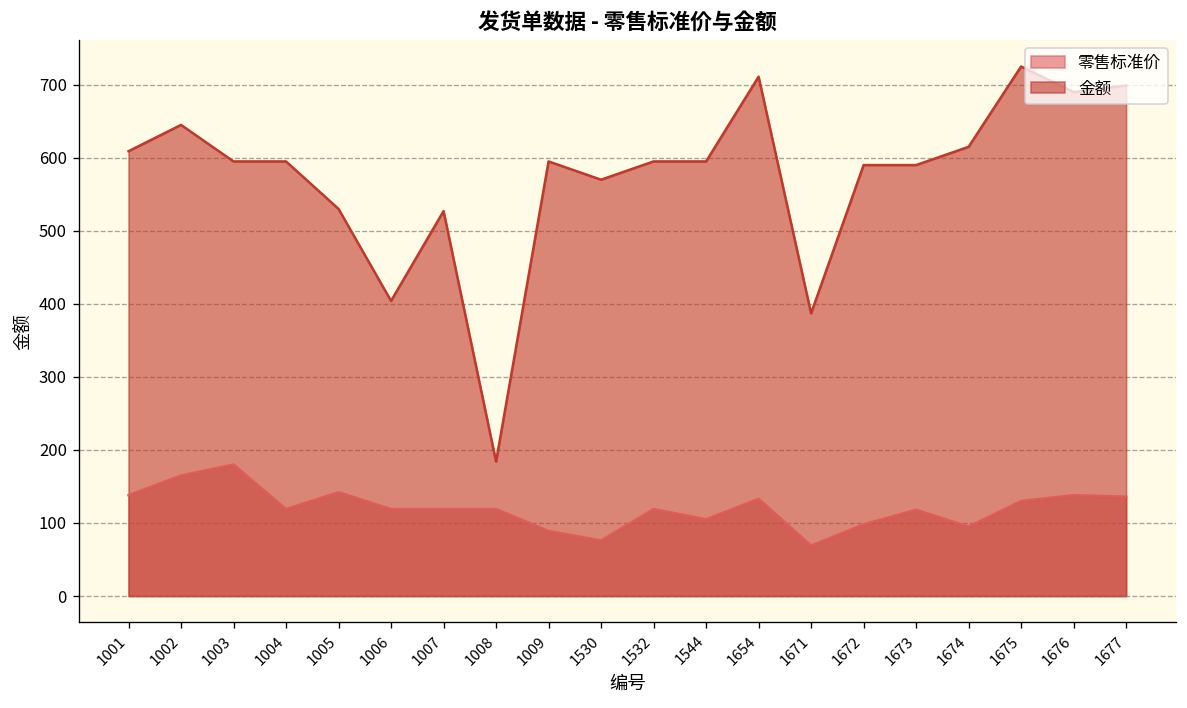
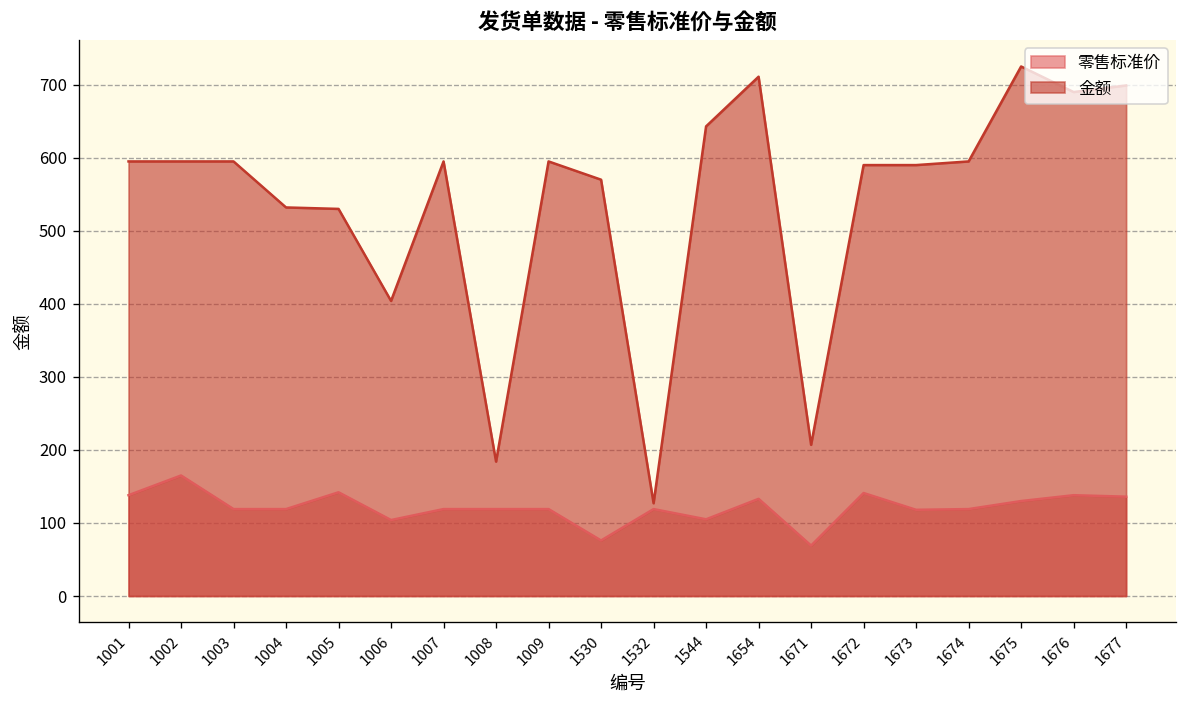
金额, 1001: 610 -> 600
金额, 1002: 650 -> 600
零售标准价, 1003: 180 -> 120
金额, 1004: 600 -> 530
零售标准价, 1006: 120 -> 100
金额, 1007: 530 -> 600
零售标准价, 1009: 90 -> 120
金额, 1532: 600 -> 130
金额, 1544: 600 -> 640
金额, 1671: 390 -> 210
零售标准价, 1672: 100 -> 140
零售标准价, 1674: 100 -> 120
金额, 1674: 620 -> 600
